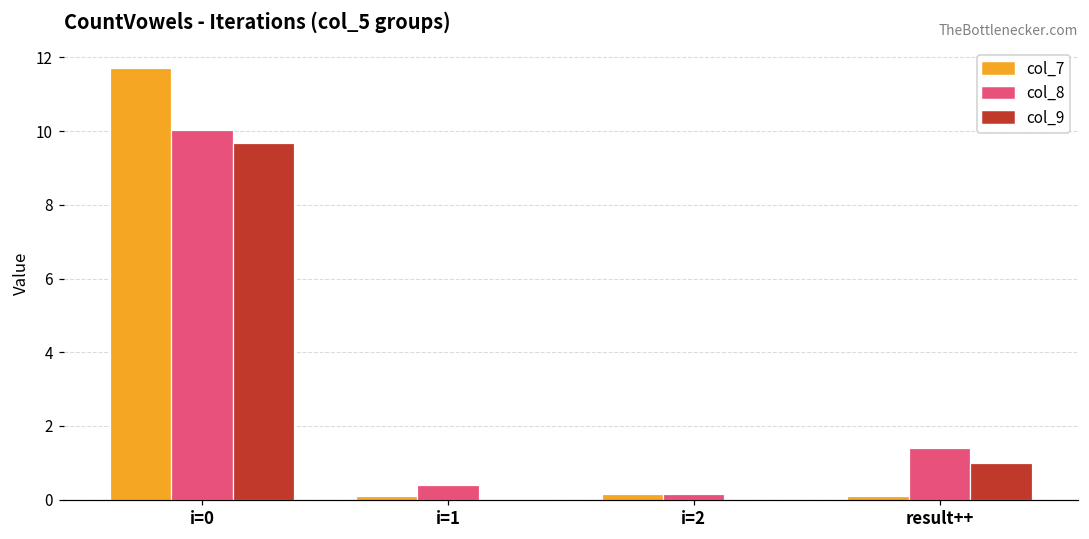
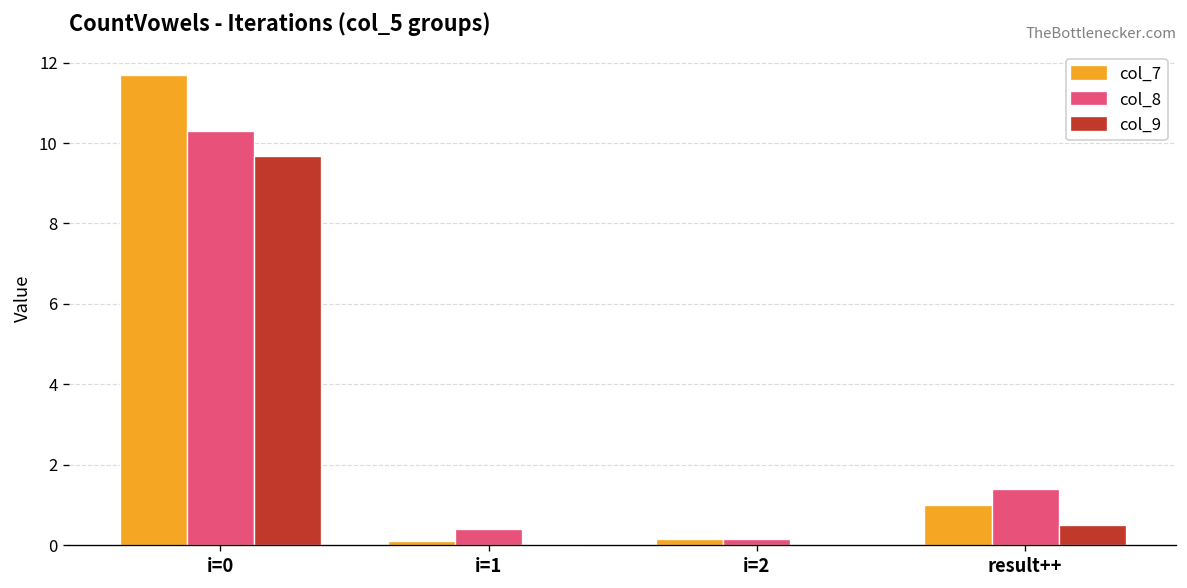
col_8, i=0: 10.0 -> 10.3
col_7, result++: 0.1 -> 1.0
col_9, result++: 1.0 -> 0.5
